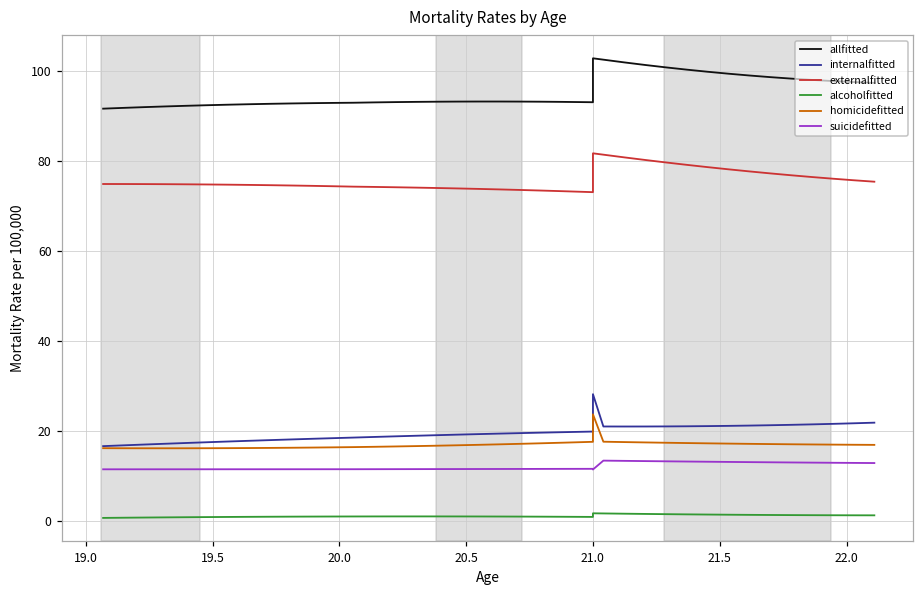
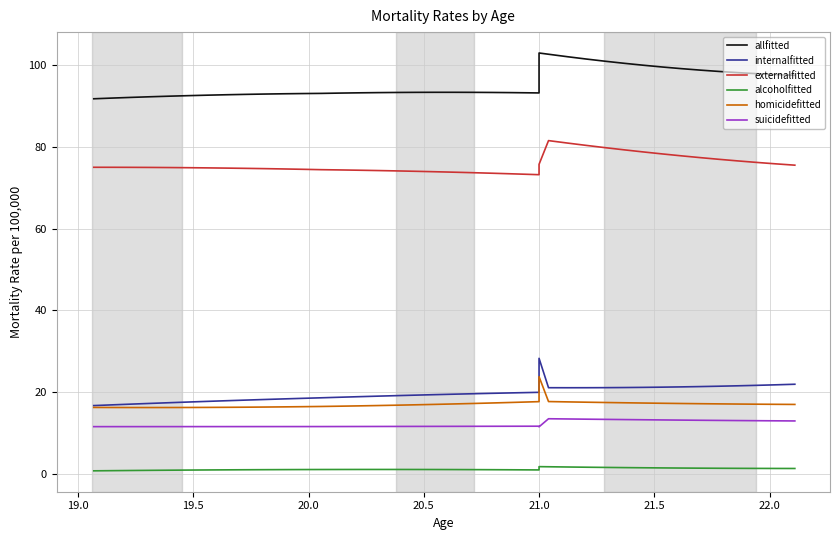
externalfitted, 21.0: 82 -> 76
